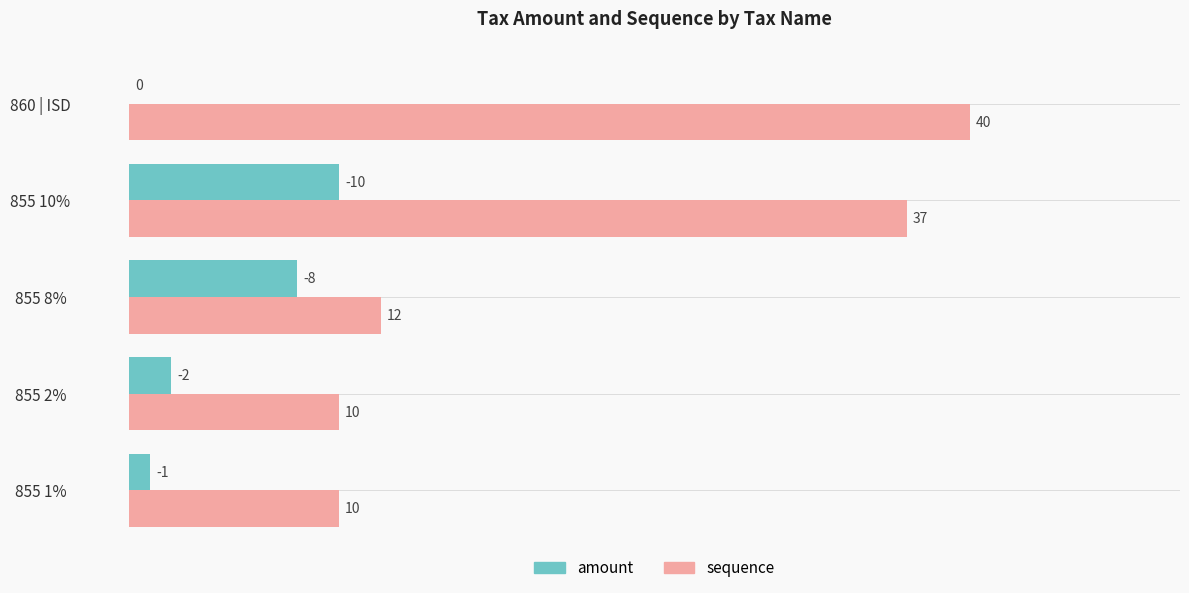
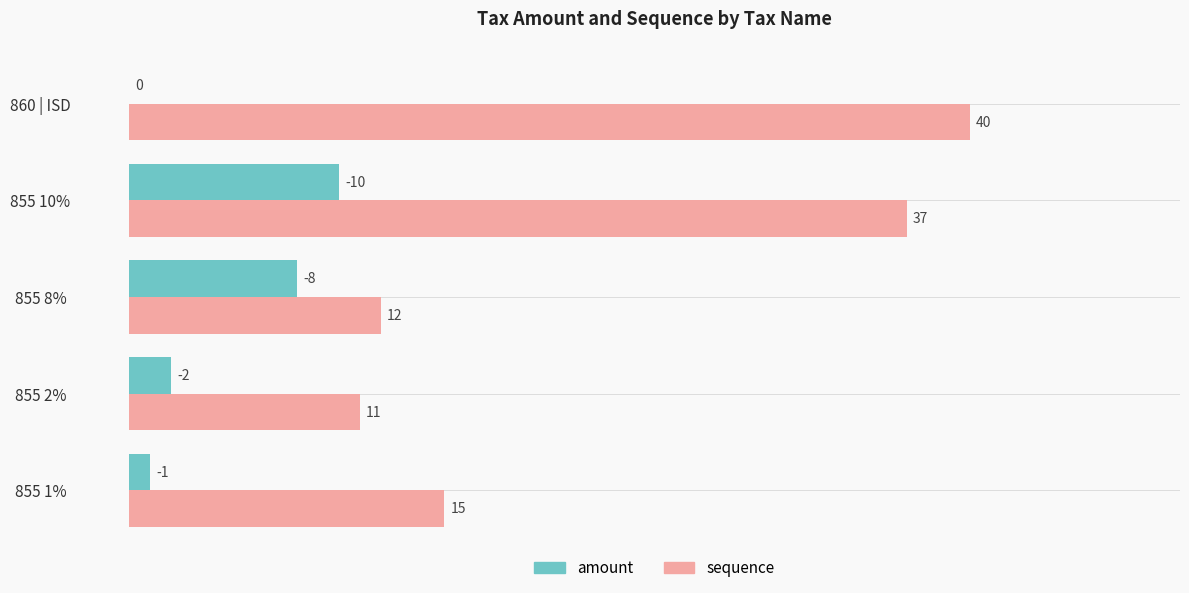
sequence, 855 2%: 10 -> 11
sequence, 855 1%: 10 -> 15
